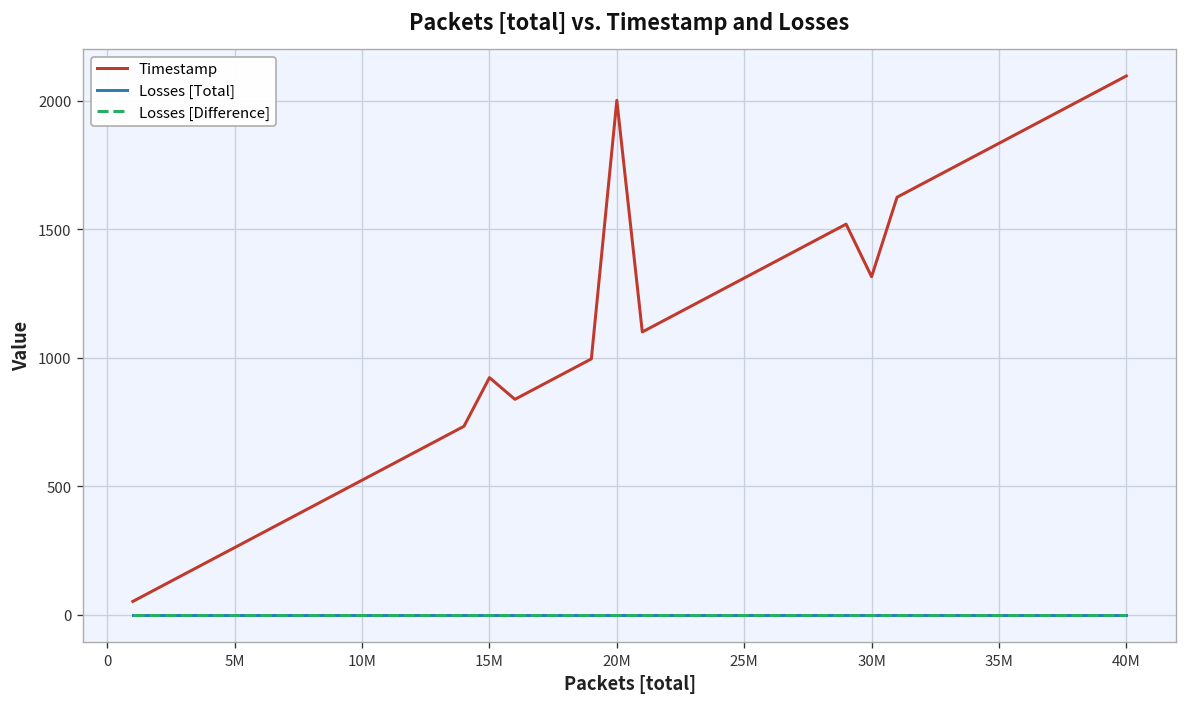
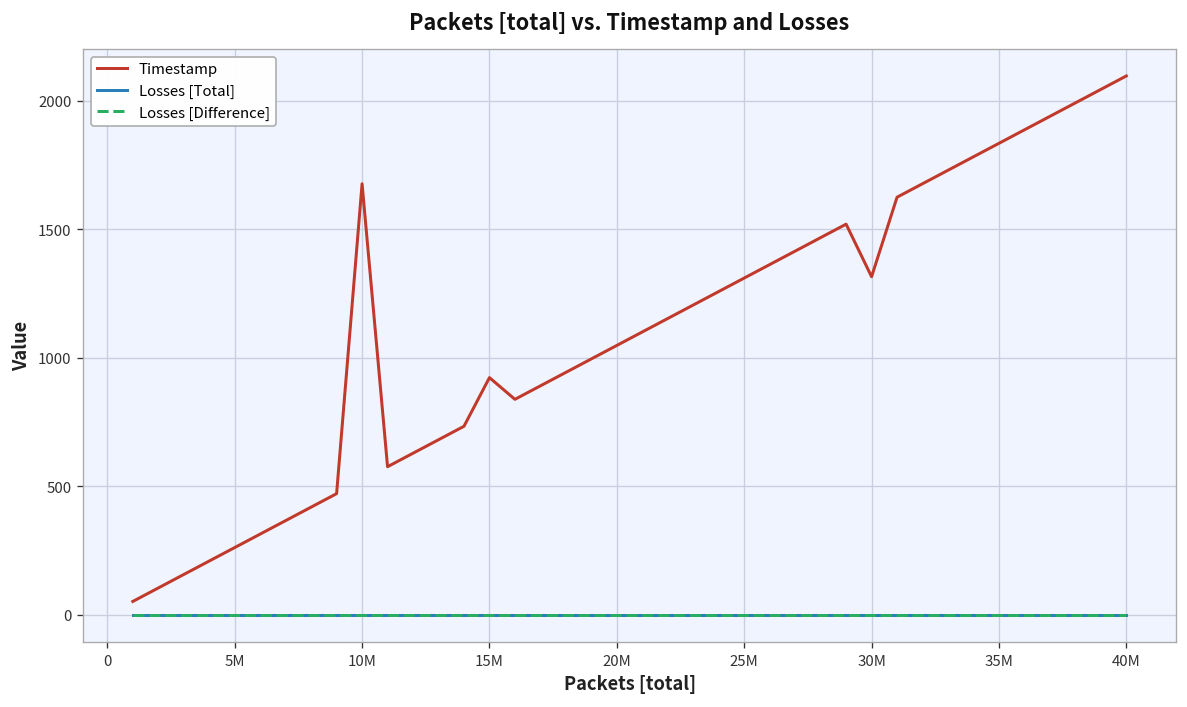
Timestamp, 10M: 520 -> 1680
Timestamp, 20M: 2000 -> 1050
